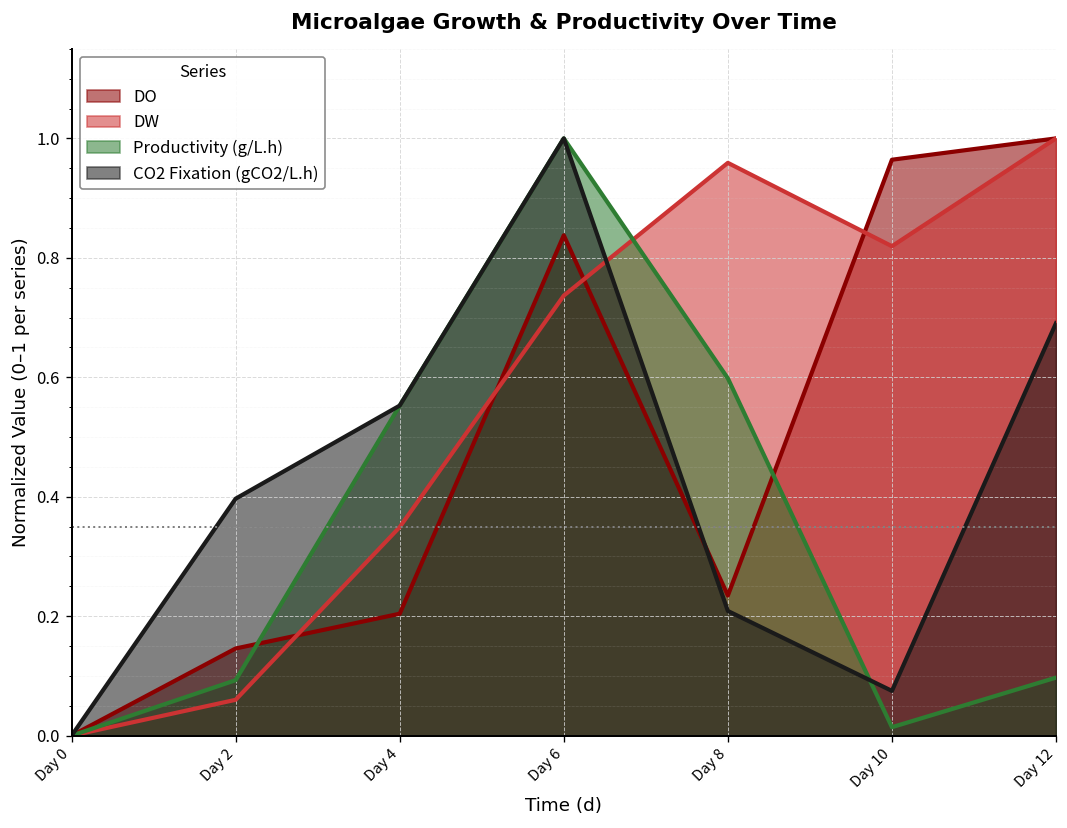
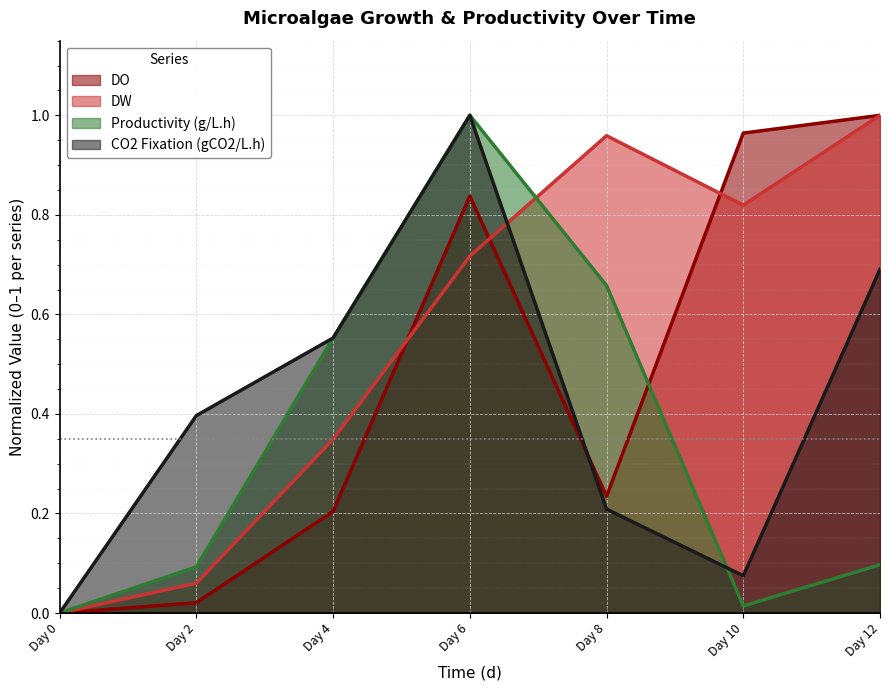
DO, Day 2: 0.15 -> 0.02
DW, Day 6: 0.74 -> 0.72
Productivity (g/L.h), Day 8: 0.60 -> 0.66
